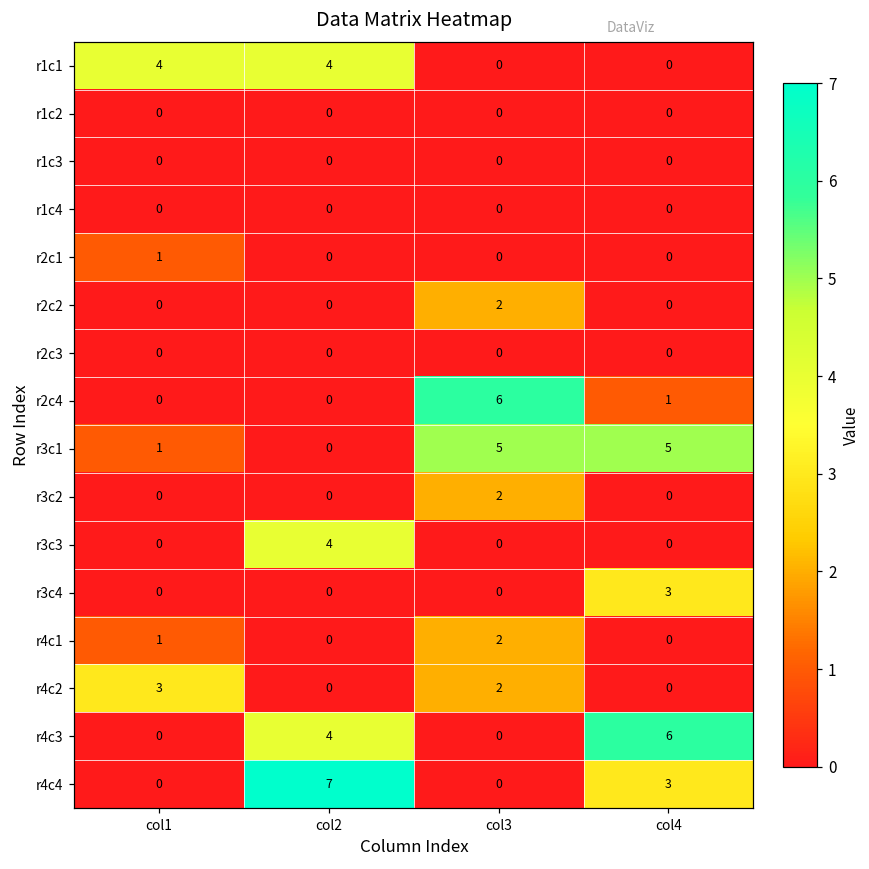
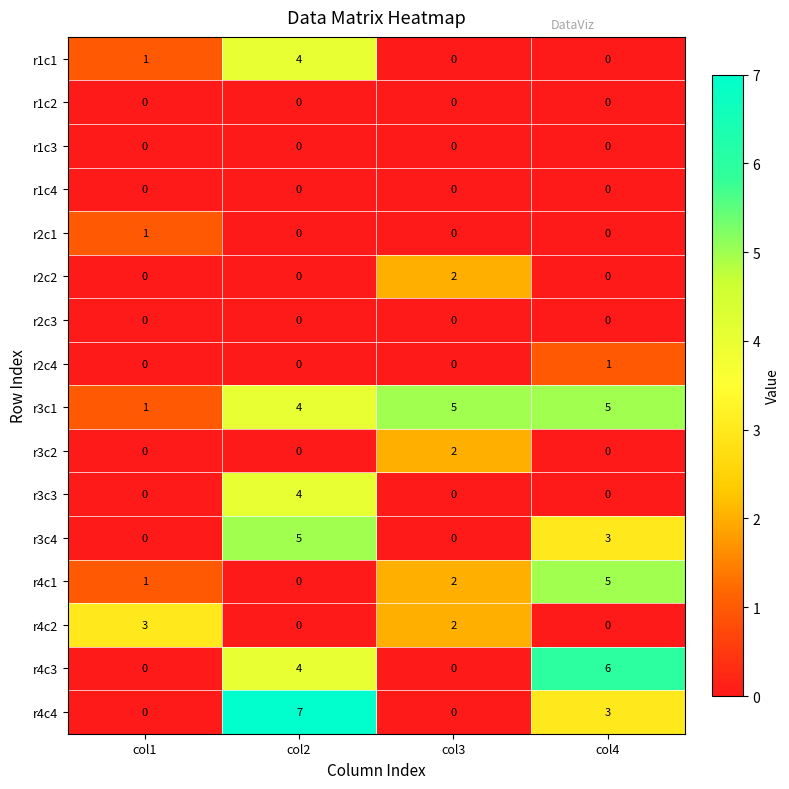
r1c1, col1: 4 -> 1
r2c4, col3: 6 -> 0
r3c1, col2: 0 -> 4
r3c4, col2: 0 -> 5
r4c1, col4: 0 -> 5
